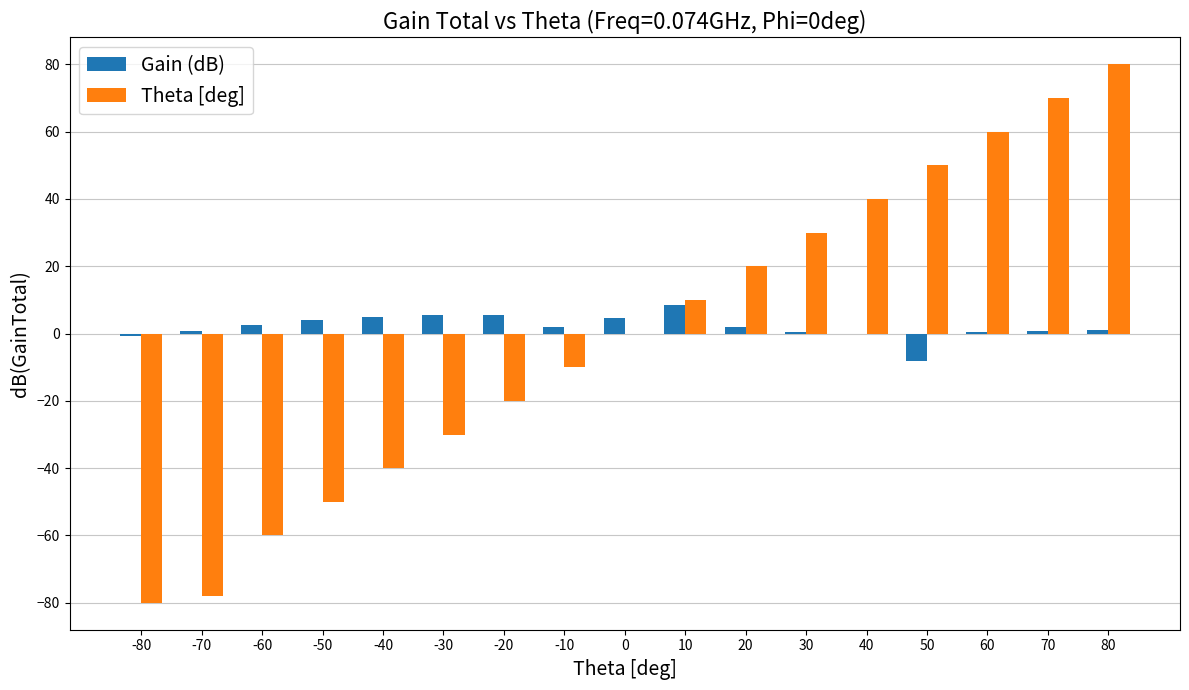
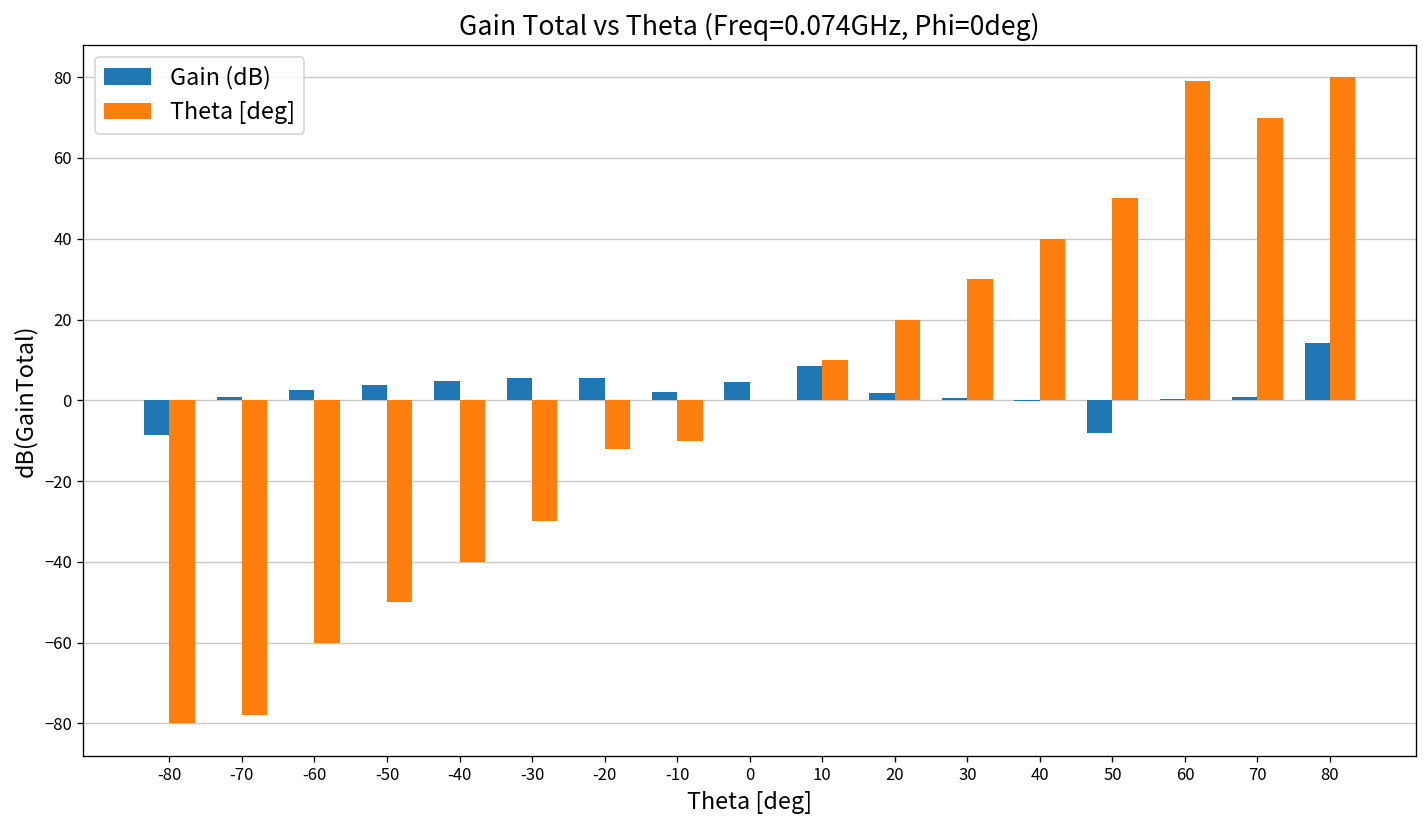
Gain (dB), -80: -1 -> -8
Theta [deg], -20: -20 -> -12
Theta [deg], 60: 60 -> 79
Gain (dB), 80: 1 -> 14
